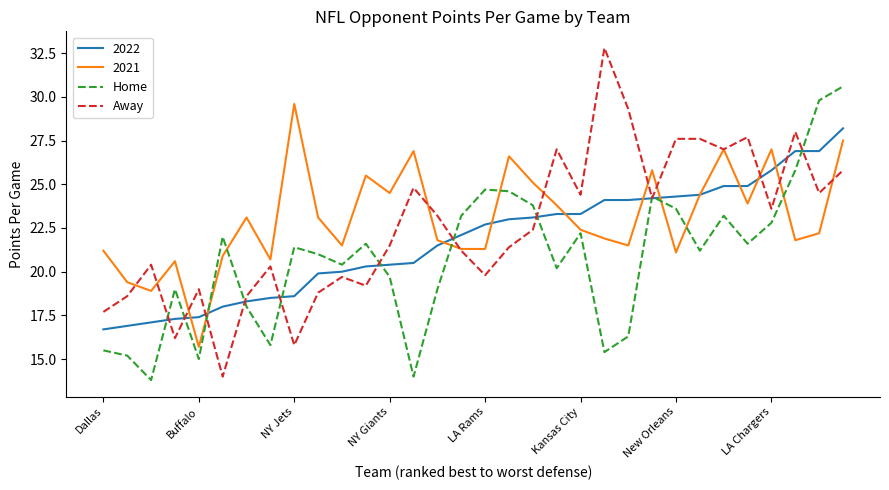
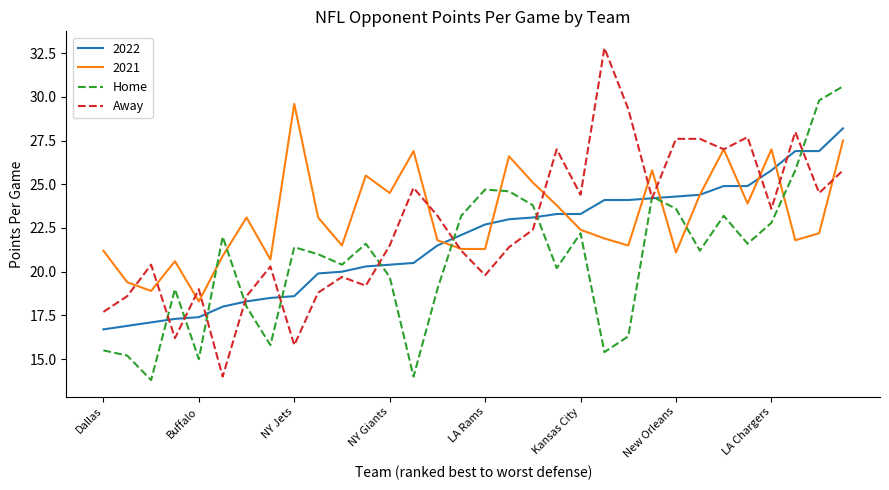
2021, Buffalo: 15.7 -> 18.3
